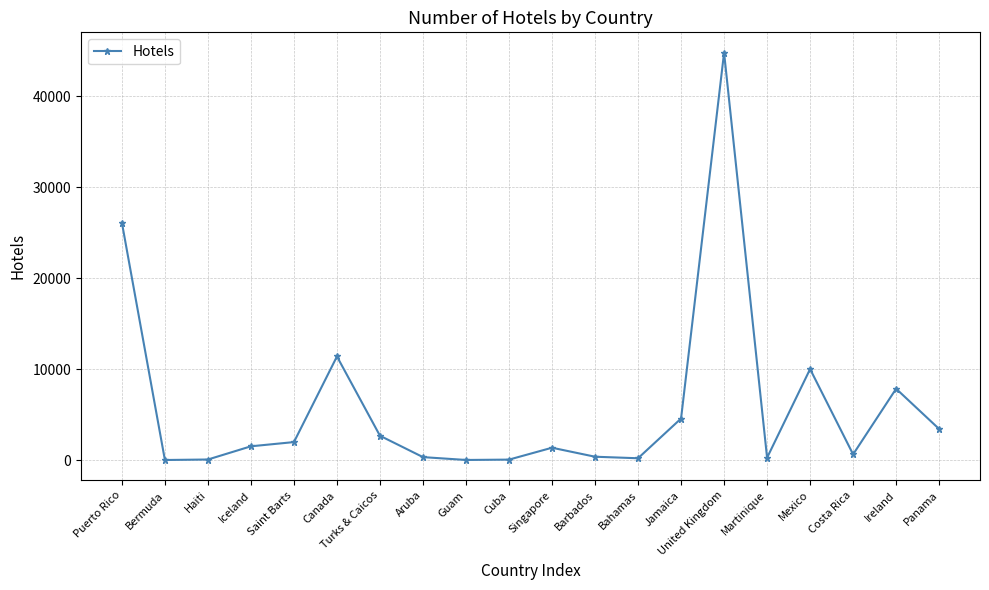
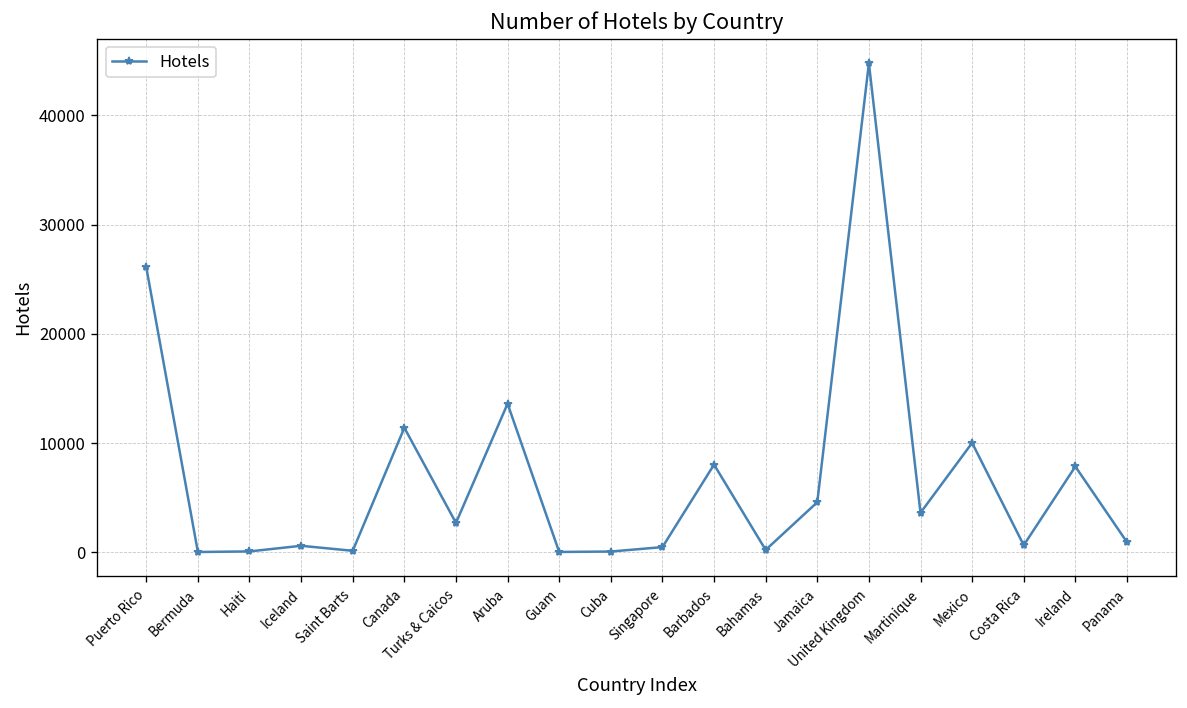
Iceland: 2000 -> 1000
Saint Barts: 2000 -> 0
Aruba: 0 -> 14000
Singapore: 1000 -> 0
Barbados: 0 -> 8000
Martinique: 0 -> 4000
Panama: 3000 -> 1000
